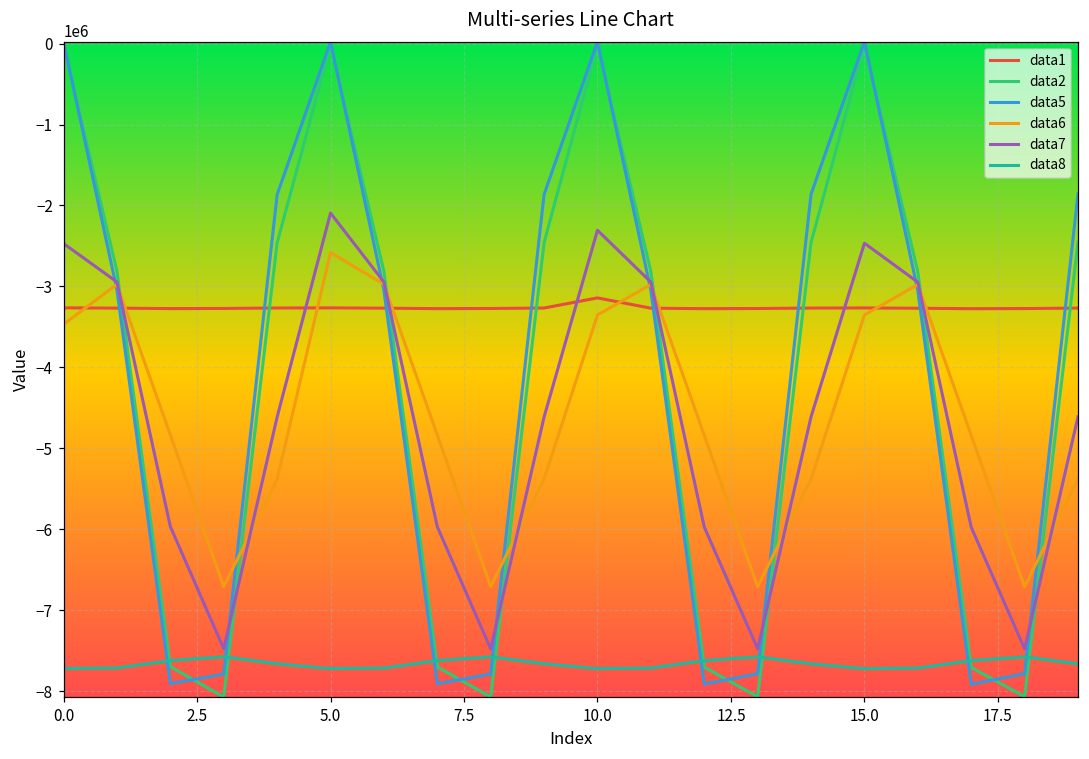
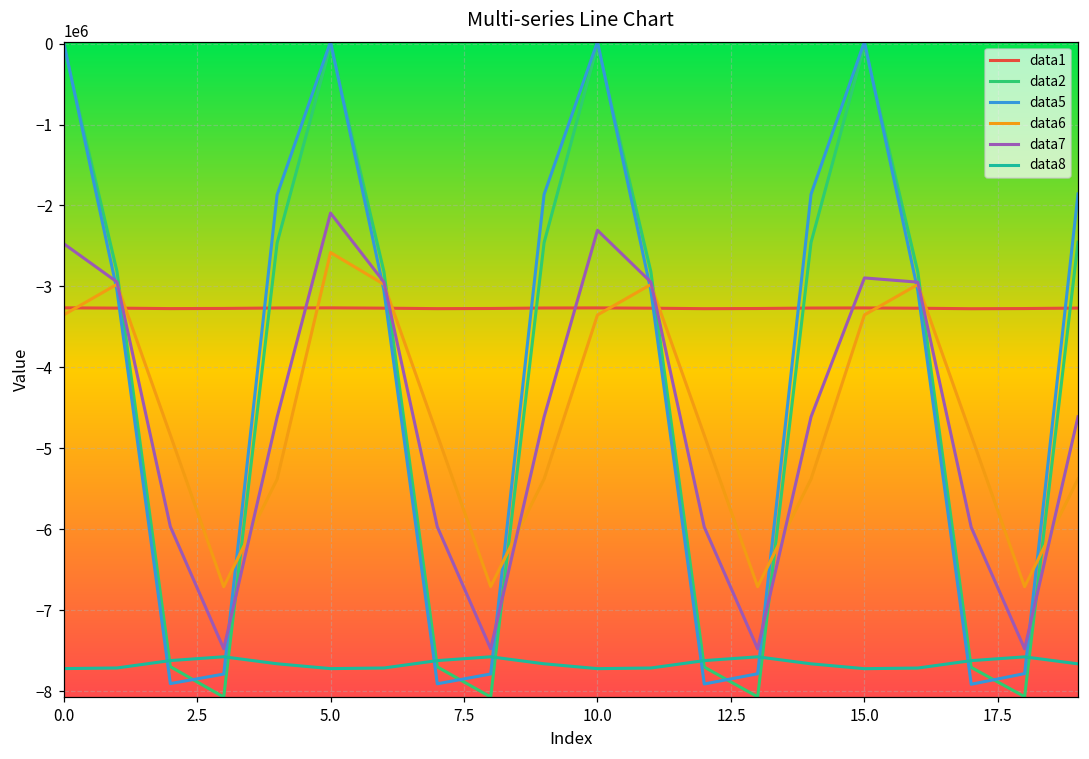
data6, 0.0: -3500000 -> -3400000
data1, 10.0: -3100000 -> -3300000
data7, 15.0: -2500000 -> -2900000
